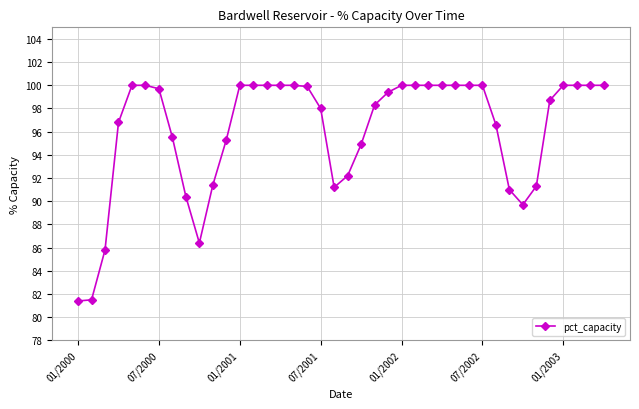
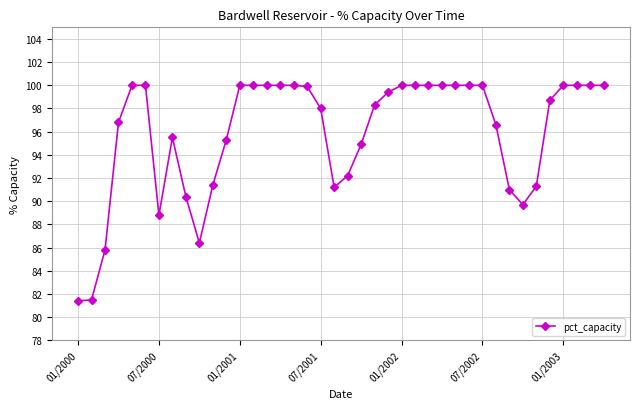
07/2000: 99.7 -> 88.8
